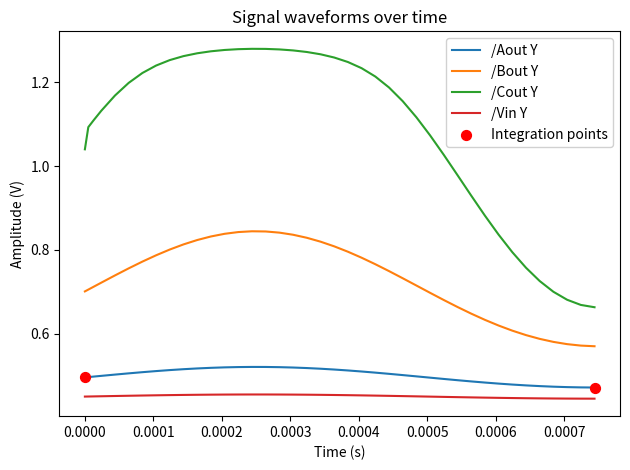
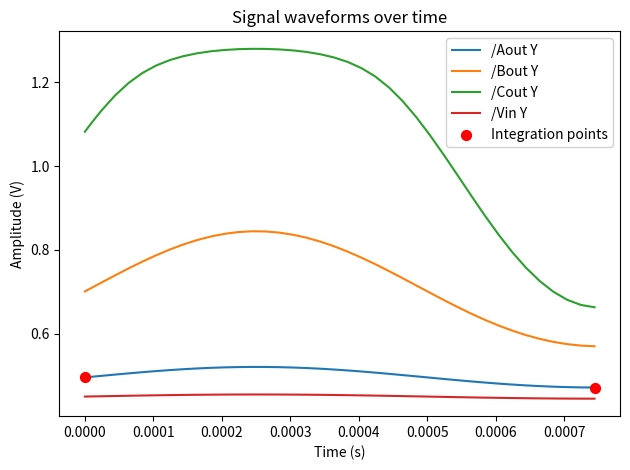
/Cout Y, 0.0000: 1.04 -> 1.08
